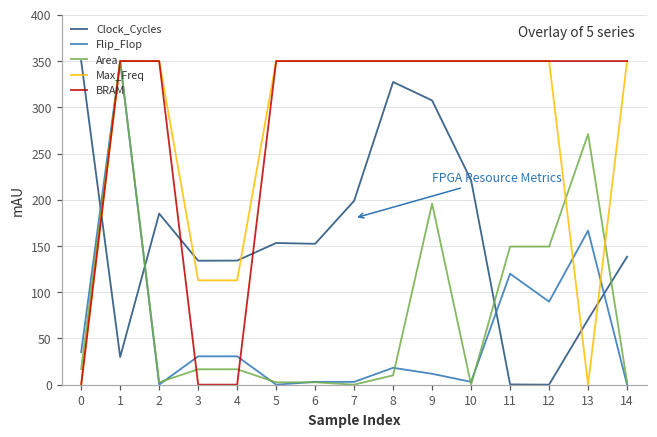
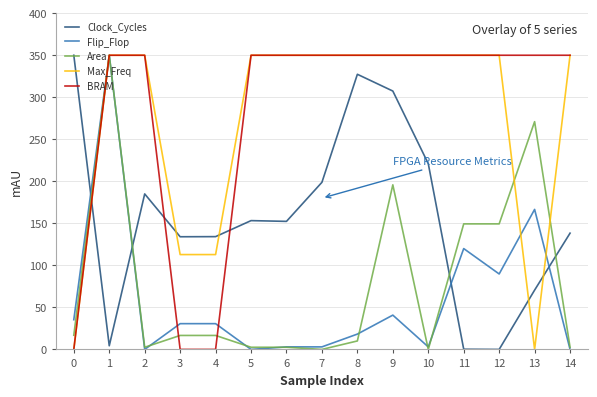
Clock_Cycles, 1: 30 -> 0
Flip_Flop, 9: 10 -> 40
